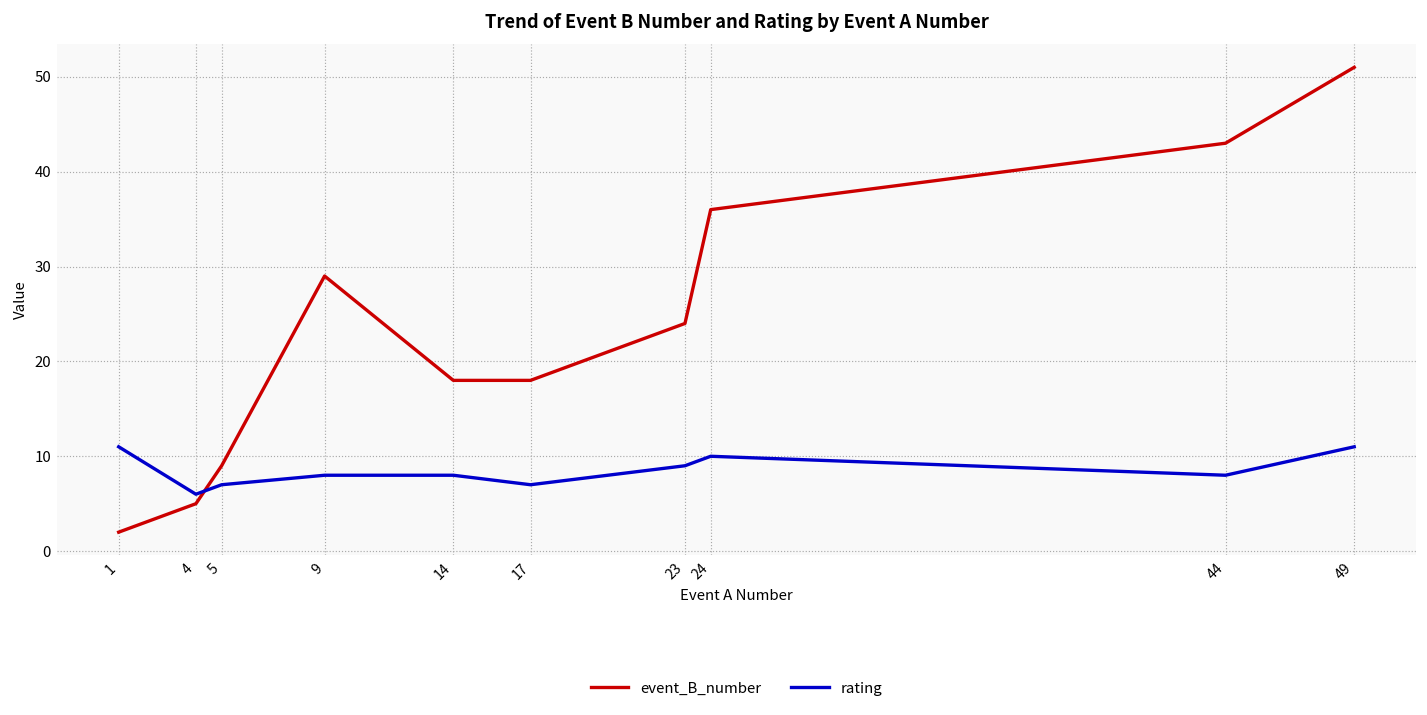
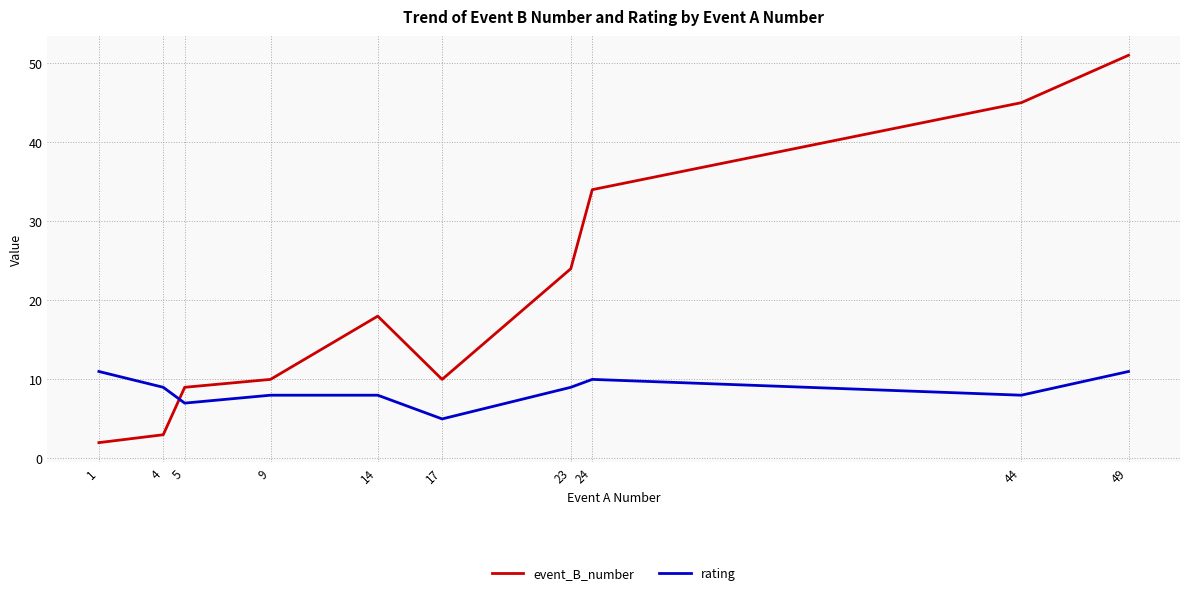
event_B_number, 4: 5 -> 3
rating, 4: 6 -> 9
event_B_number, 9: 29 -> 10
event_B_number, 17: 18 -> 10
rating, 17: 7 -> 5
event_B_number, 24: 36 -> 34
event_B_number, 44: 43 -> 45
